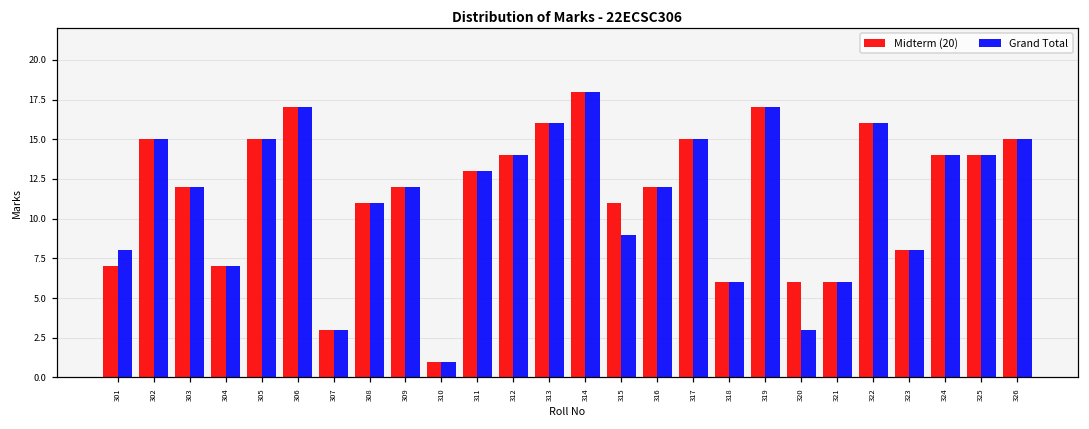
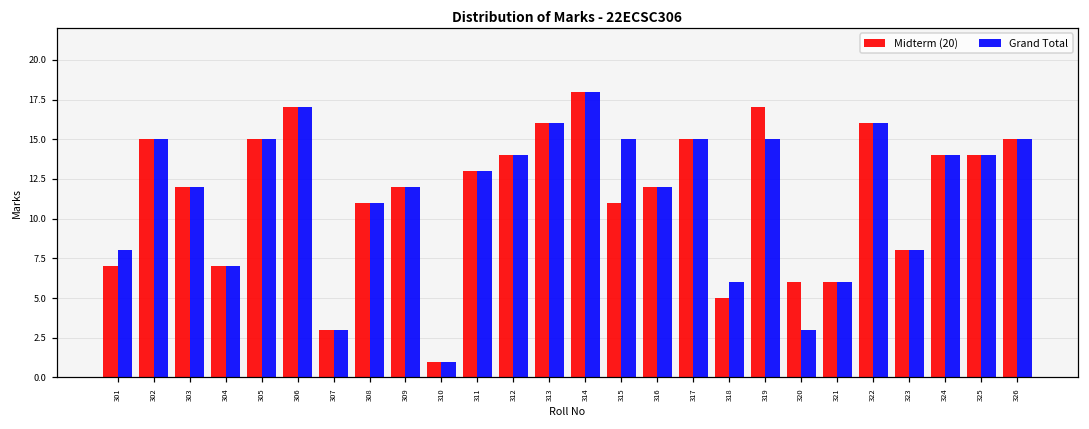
Grand Total, 315: 9 -> 15
Midterm (20), 318: 6 -> 5
Grand Total, 319: 17 -> 15
